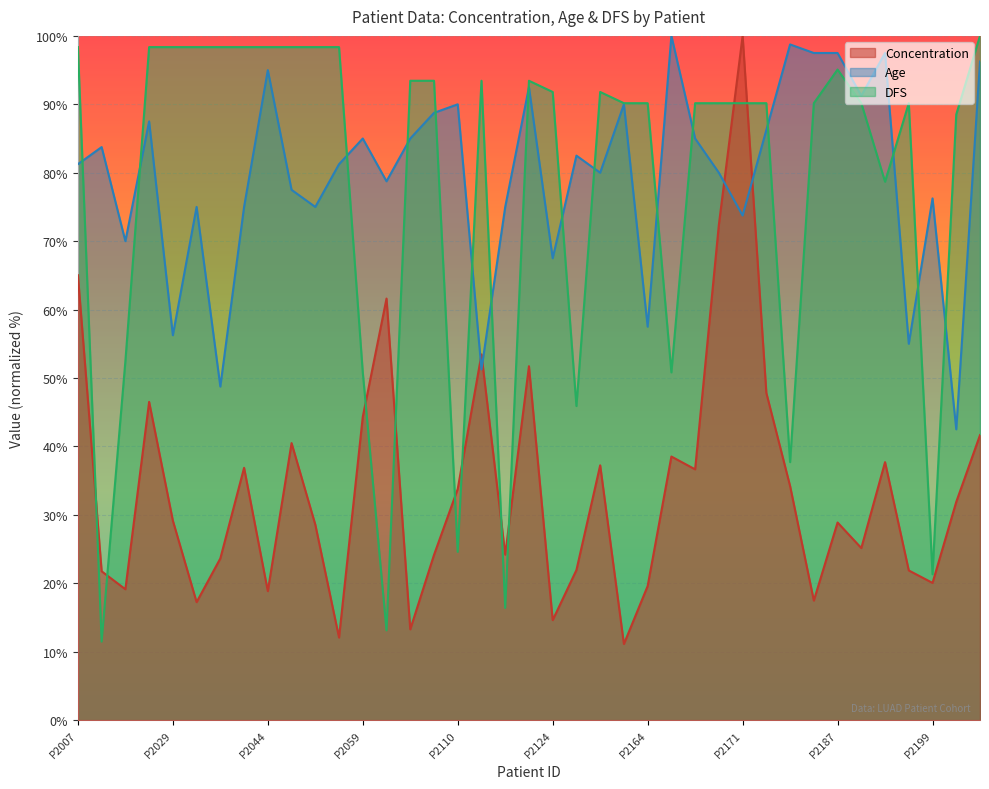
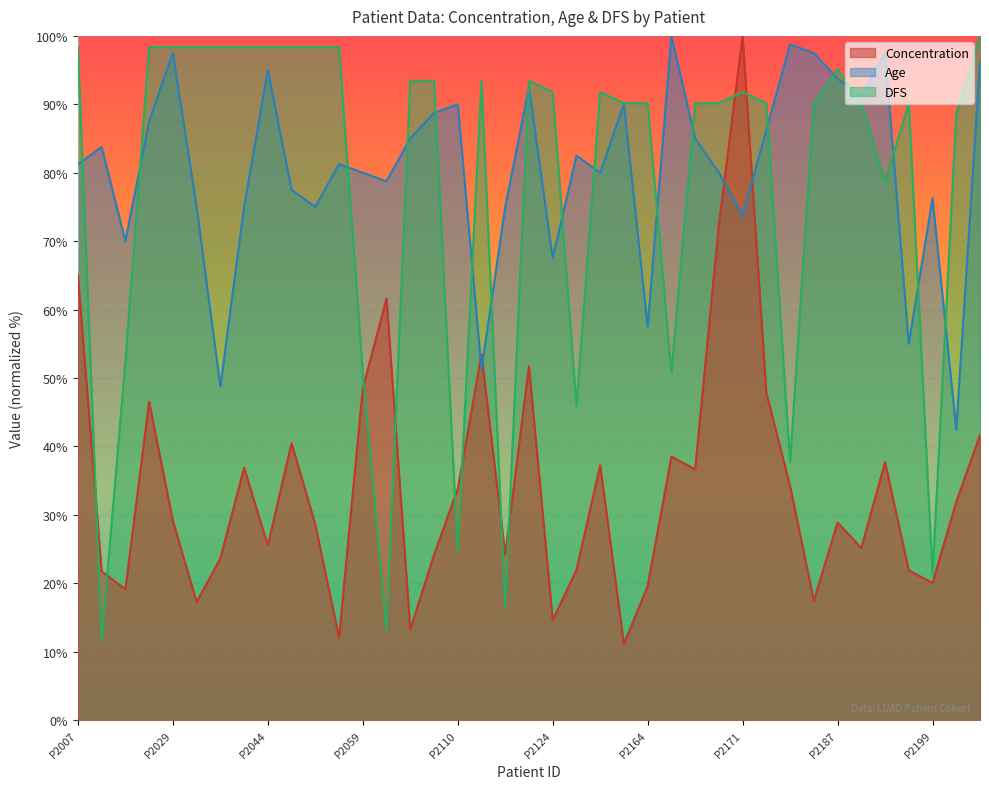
Age, P2029: 56% -> 98%
Concentration, P2044: 19% -> 26%
Concentration, P2059: 44% -> 48%
Age, P2059: 85% -> 80%
DFS, P2171: 90% -> 92%
Age, P2187: 98% -> 94%
